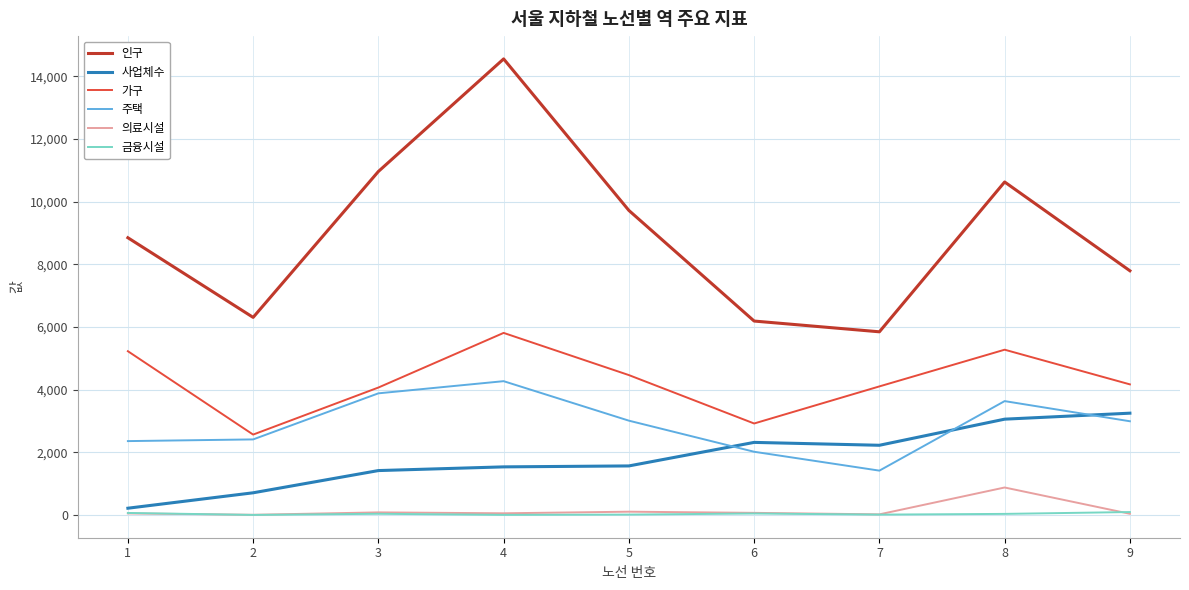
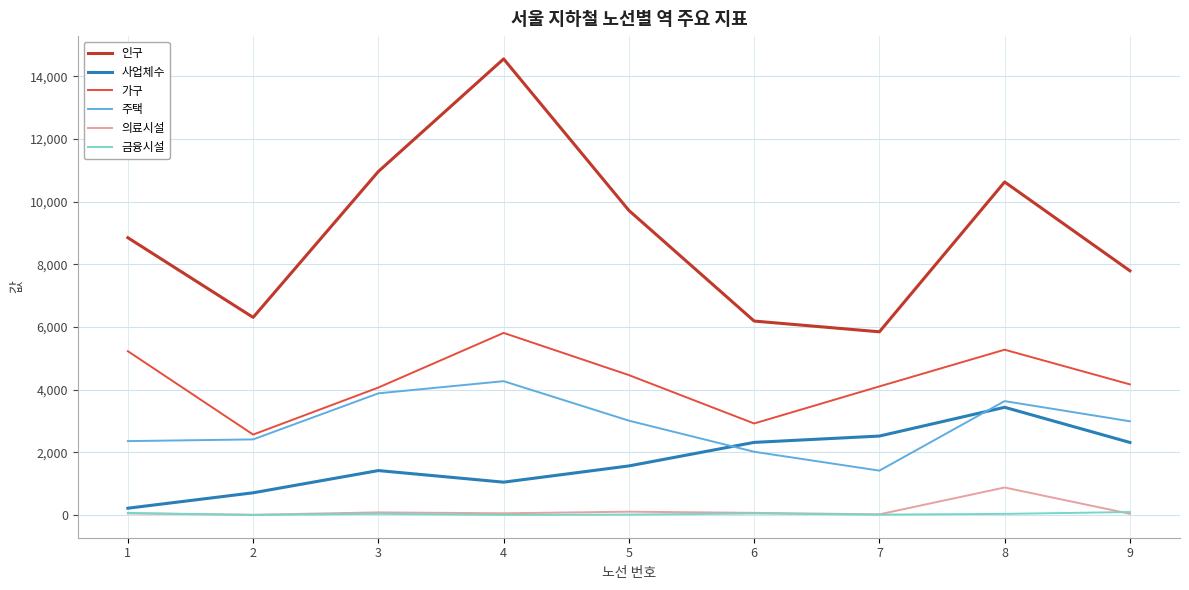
사업체수, 4: 1,500 -> 1,000
사업체수, 7: 2,200 -> 2,500
사업체수, 8: 3,100 -> 3,400
사업체수, 9: 3,200 -> 2,300
